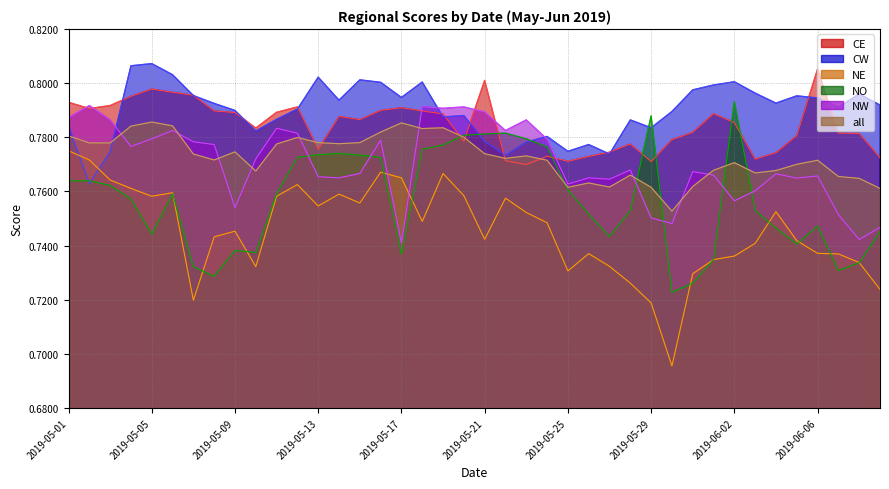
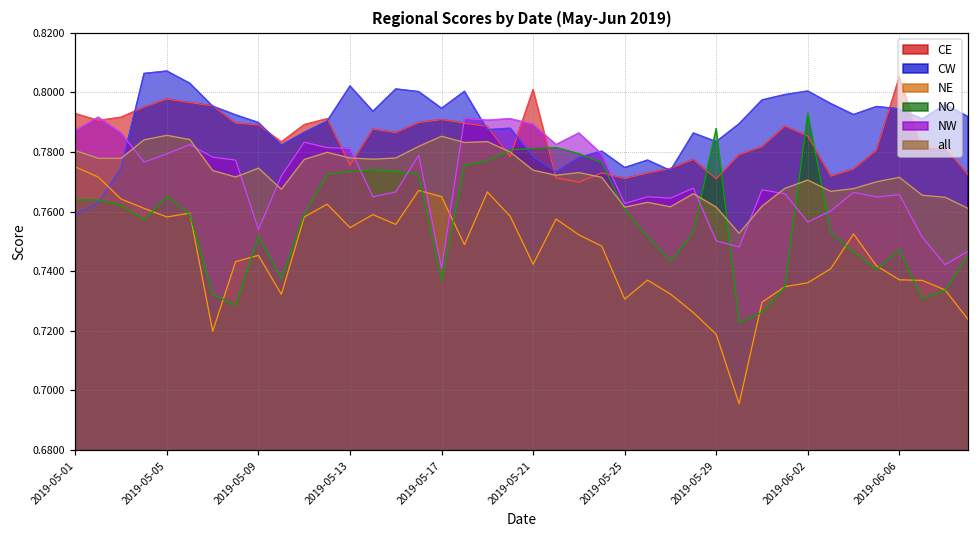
CW, 2019-05-01: 0.784 -> 0.759
NO, 2019-05-05: 0.744 -> 0.765
NO, 2019-05-09: 0.738 -> 0.752
NW, 2019-05-13: 0.765 -> 0.781
